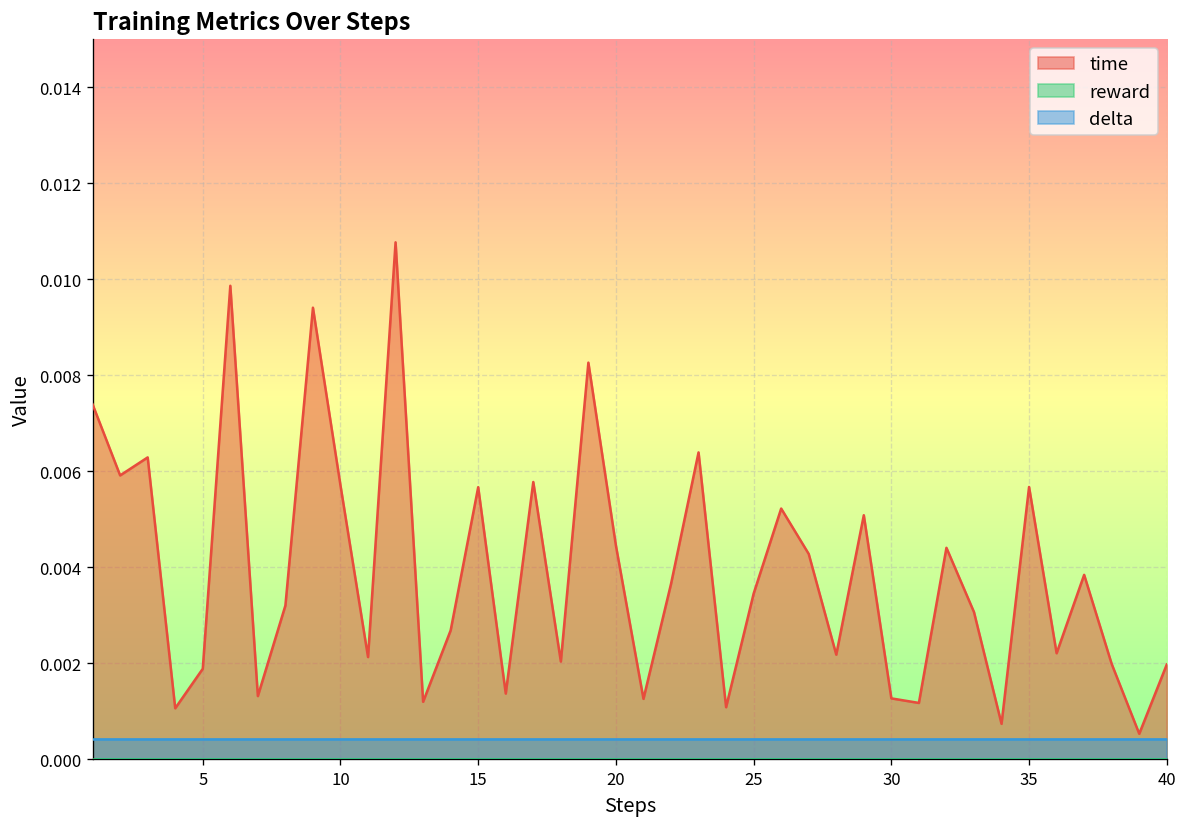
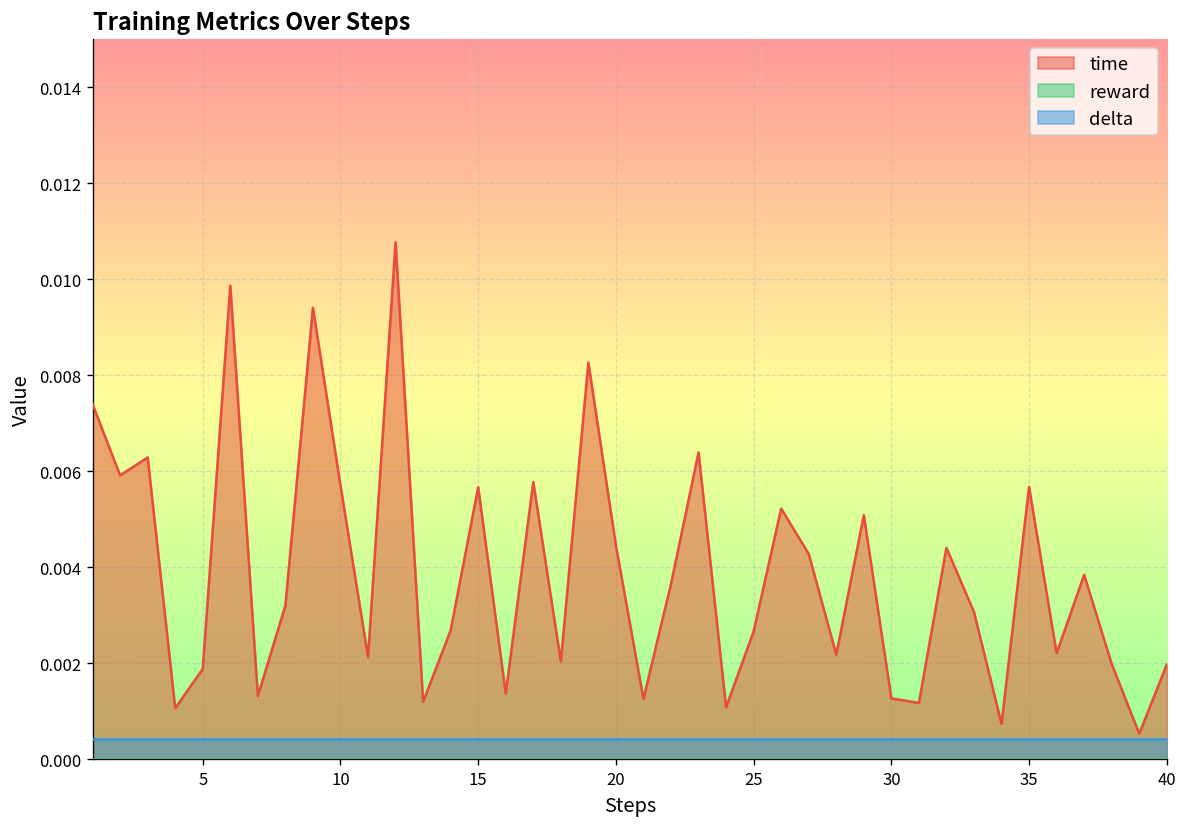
time, 25: 0.0035 -> 0.0027
